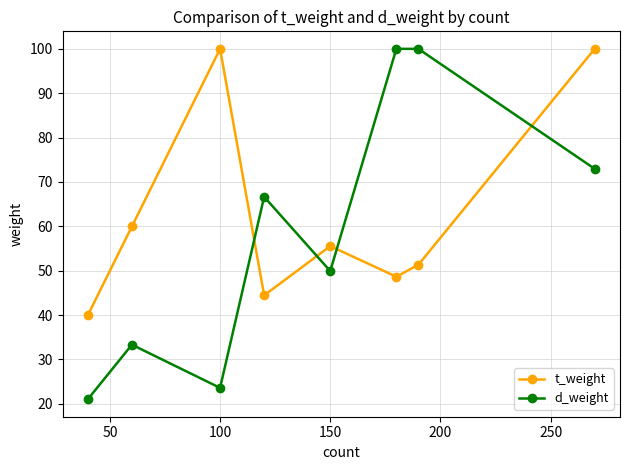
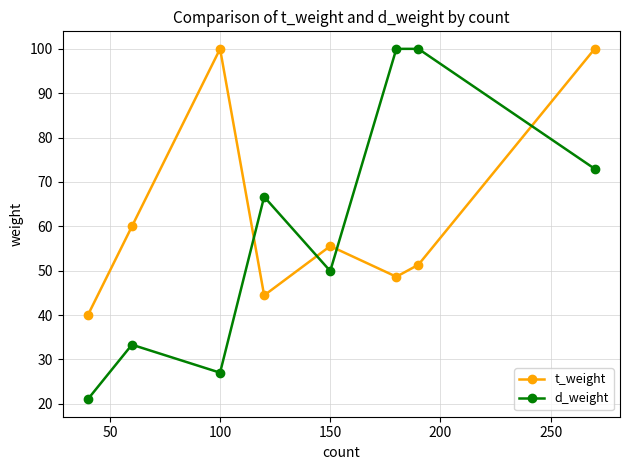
d_weight, 100: 24 -> 27
